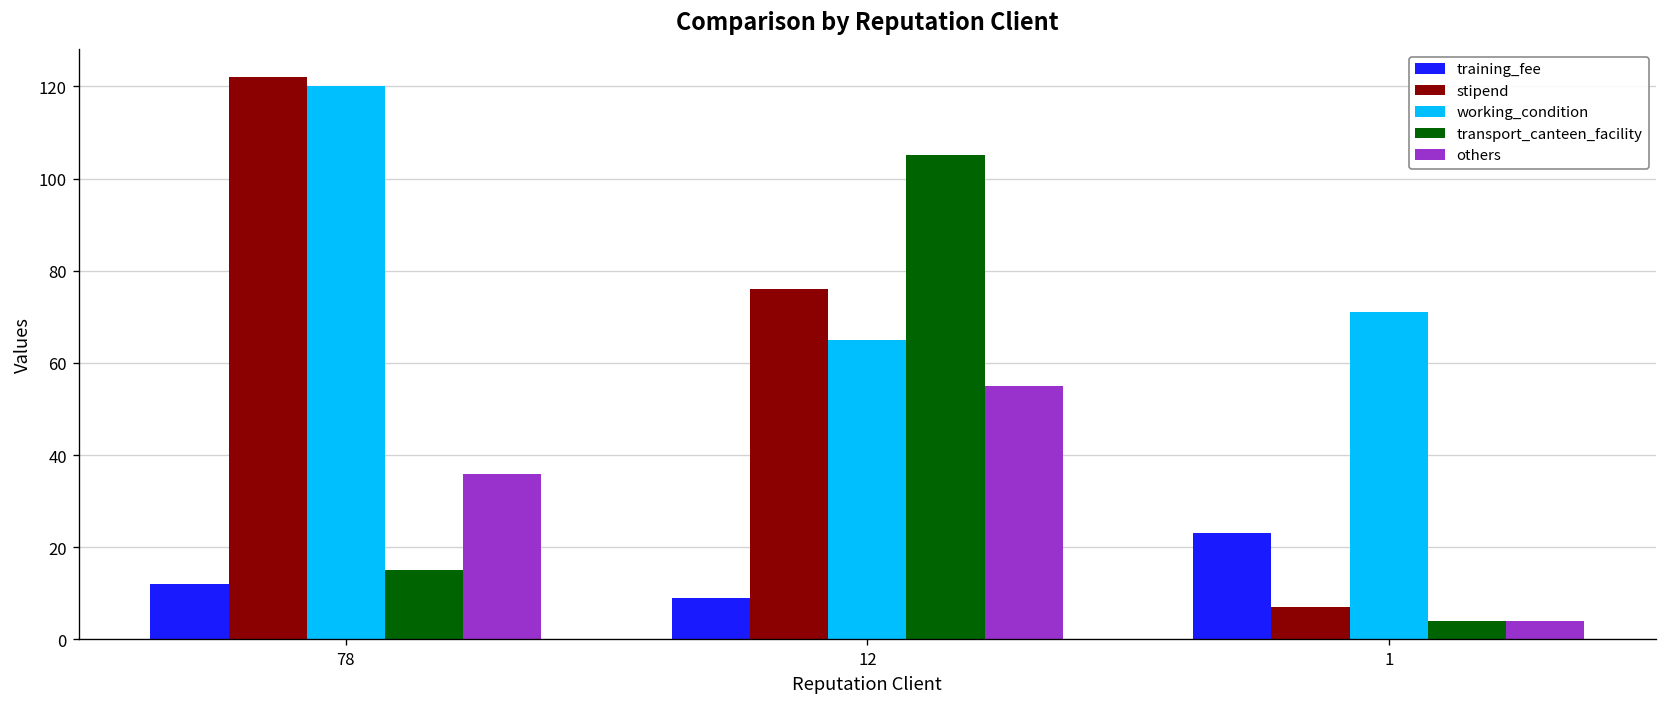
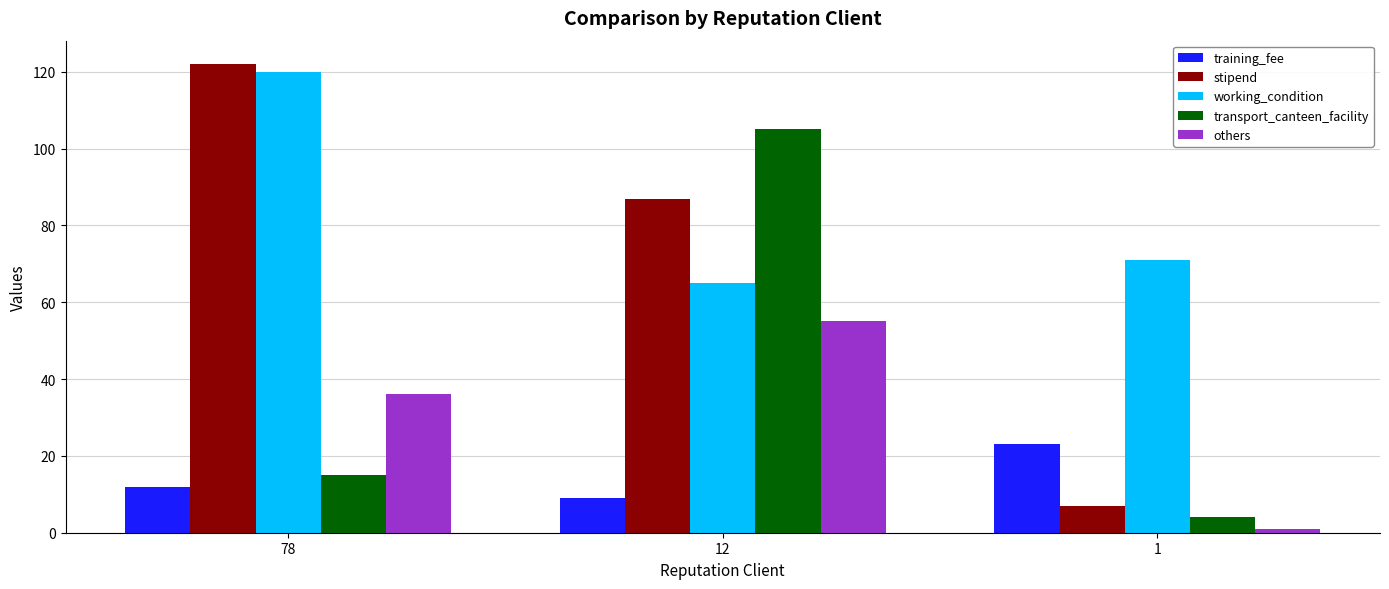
stipend, 12: 76 -> 87
others, 1: 4 -> 1
